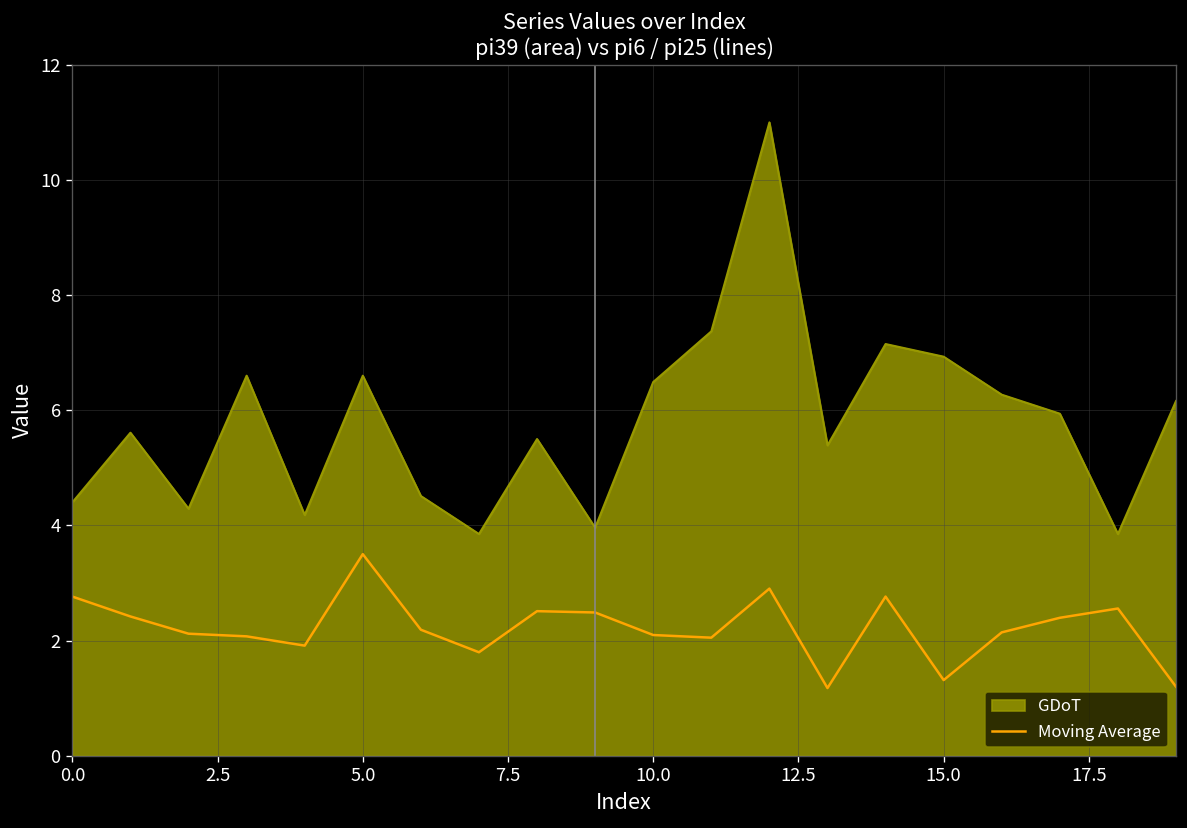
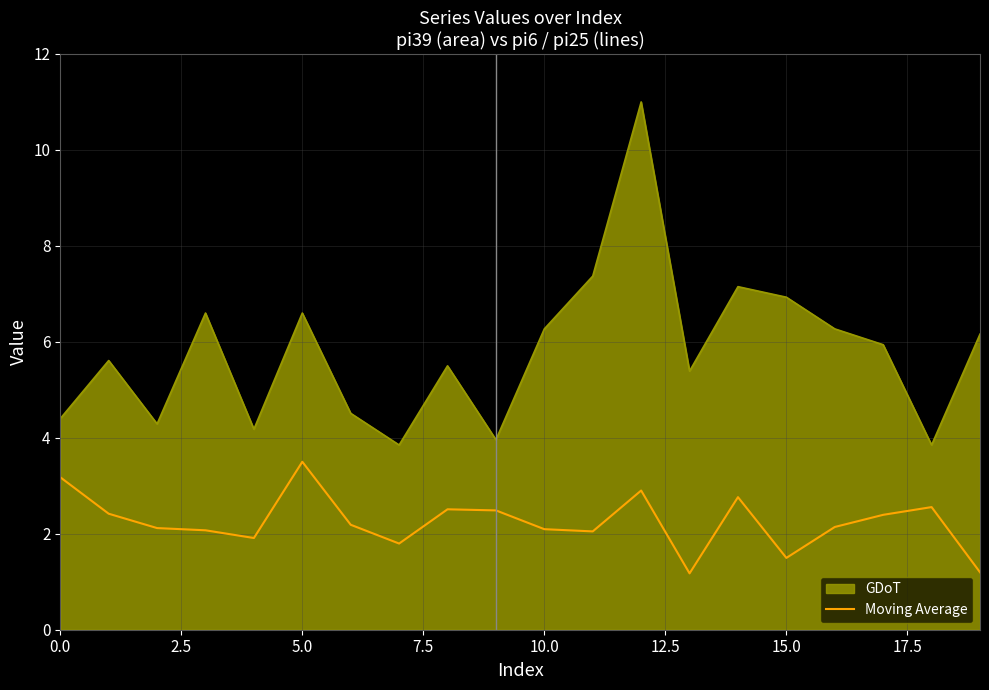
Moving Average, 0.0: 2.8 -> 3.2
GDoT, 10.0: 6.5 -> 6.3
Moving Average, 15.0: 1.3 -> 1.5
